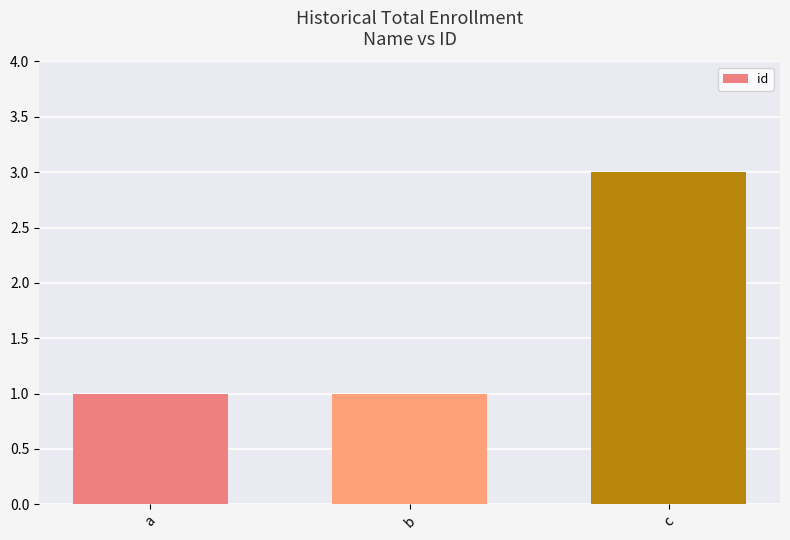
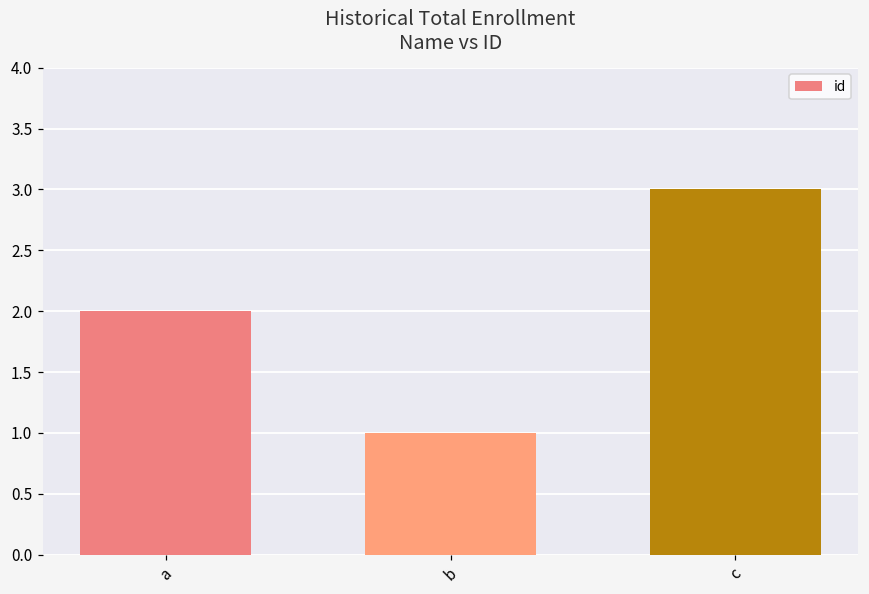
a: 1 -> 2
